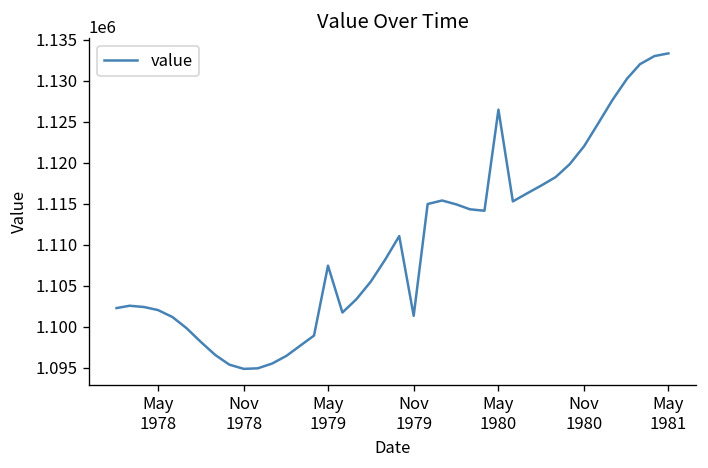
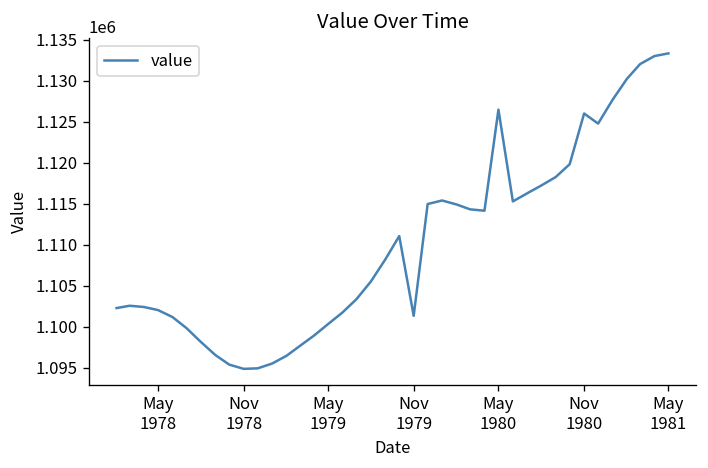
May 1979: 1107000 -> 1100000
Nov 1980: 1122000 -> 1126000
